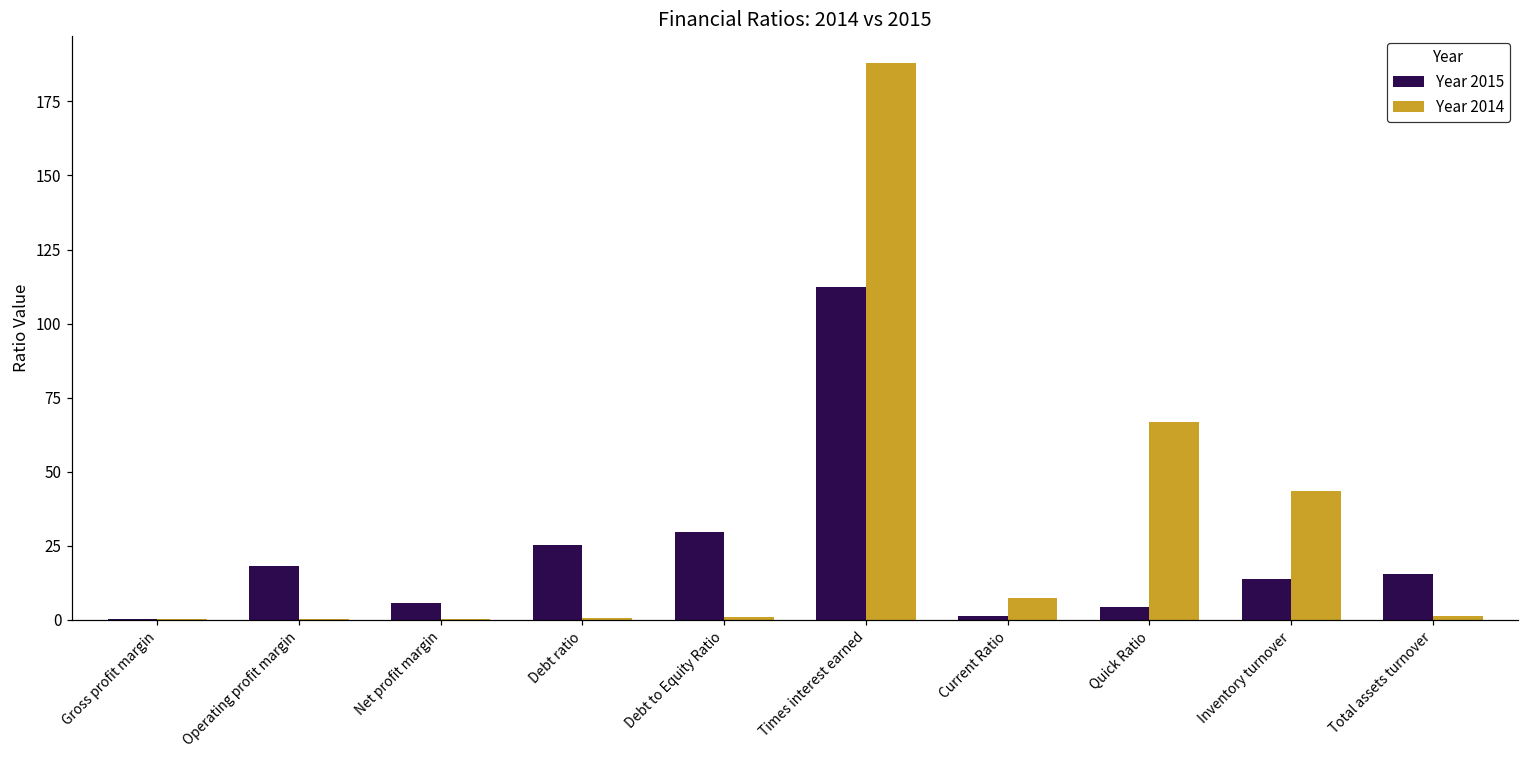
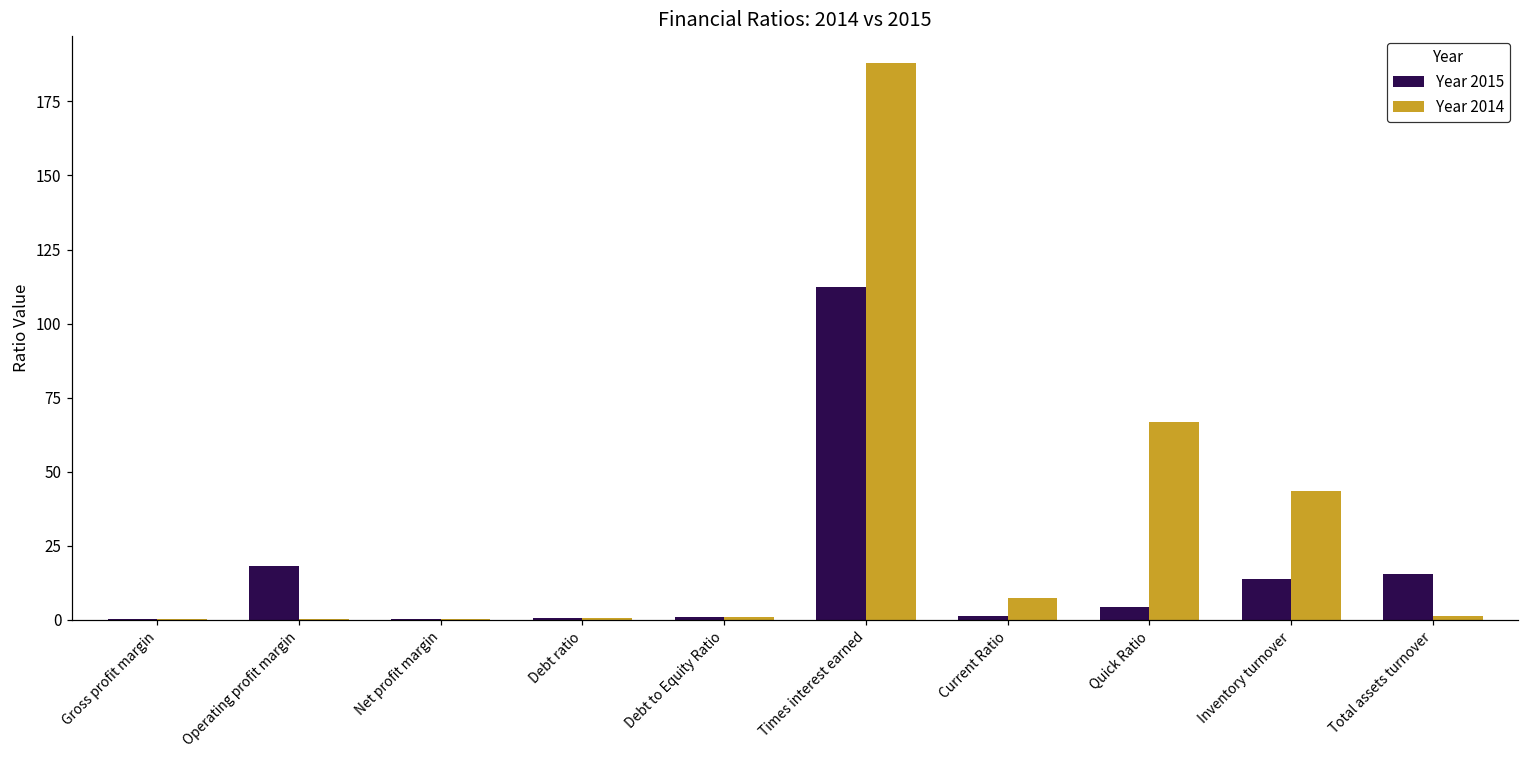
Year 2015, Net profit margin: 6 -> 0
Year 2015, Debt ratio: 25 -> 1
Year 2015, Debt to Equity Ratio: 30 -> 1
